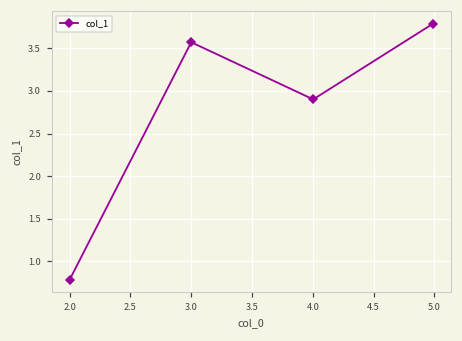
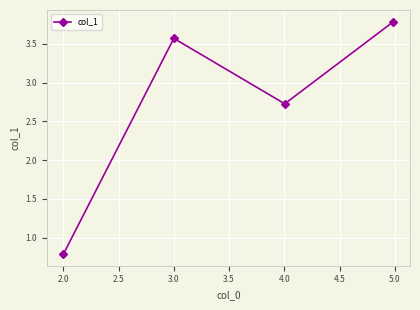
4.0: 2.9 -> 2.7
